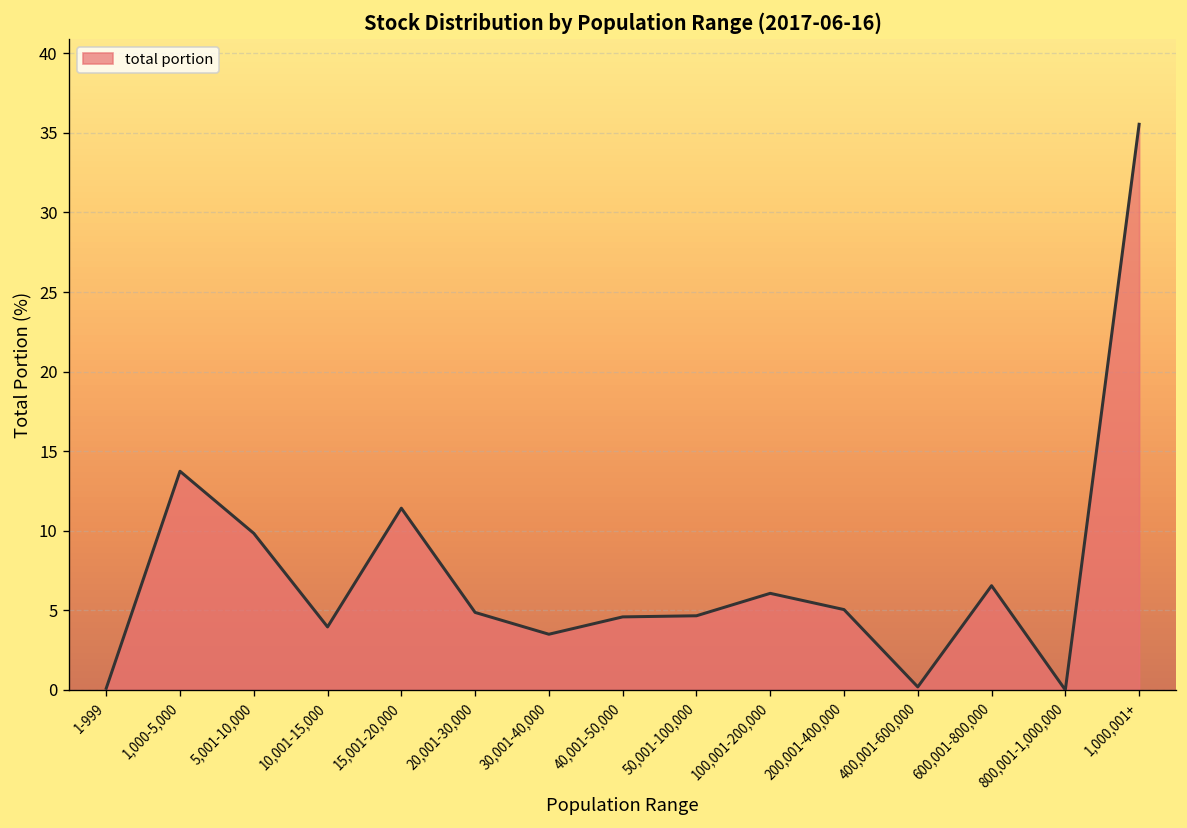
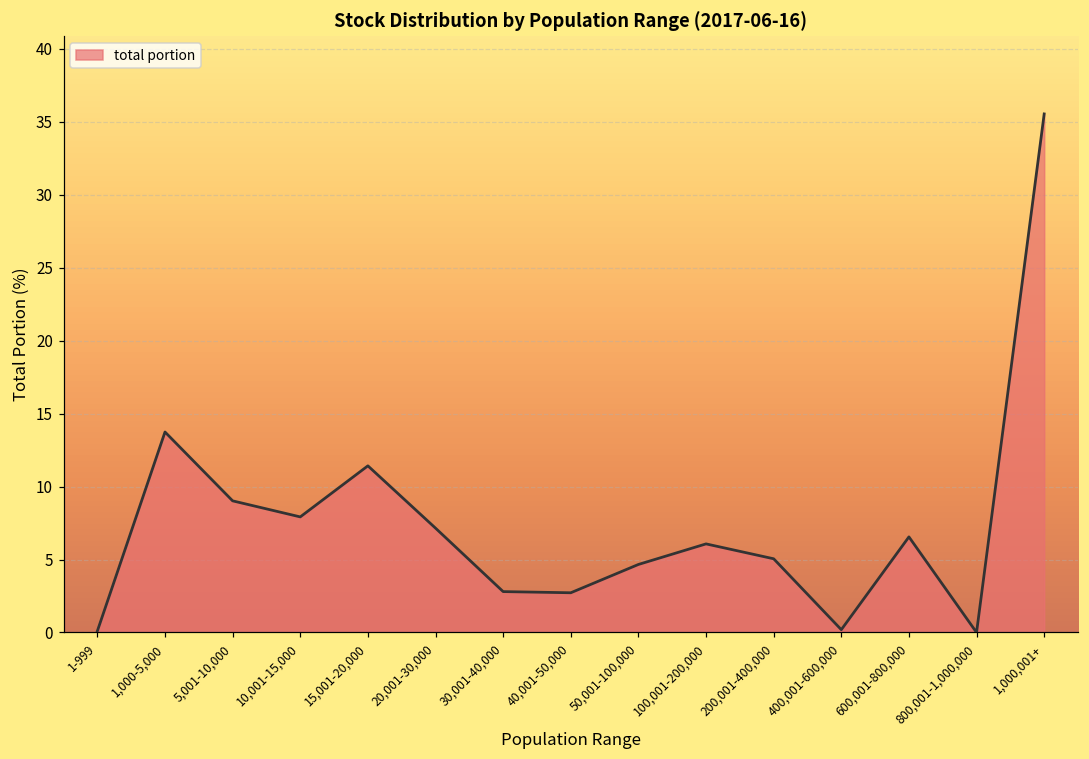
5,001-10,000: 9.8 -> 9.0
10,001-15,000: 4.0 -> 7.9
20,001-30,000: 4.9 -> 7.2
30,001-40,000: 3.5 -> 2.8
40,001-50,000: 4.6 -> 2.7
